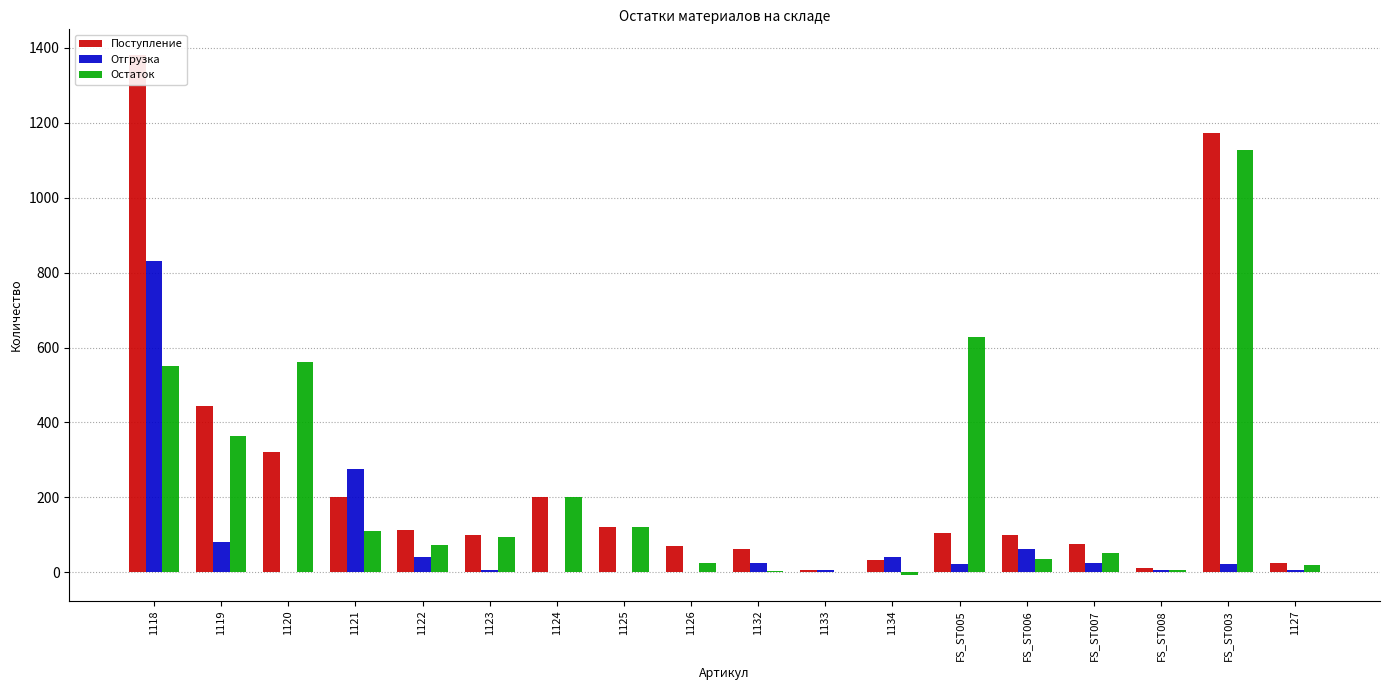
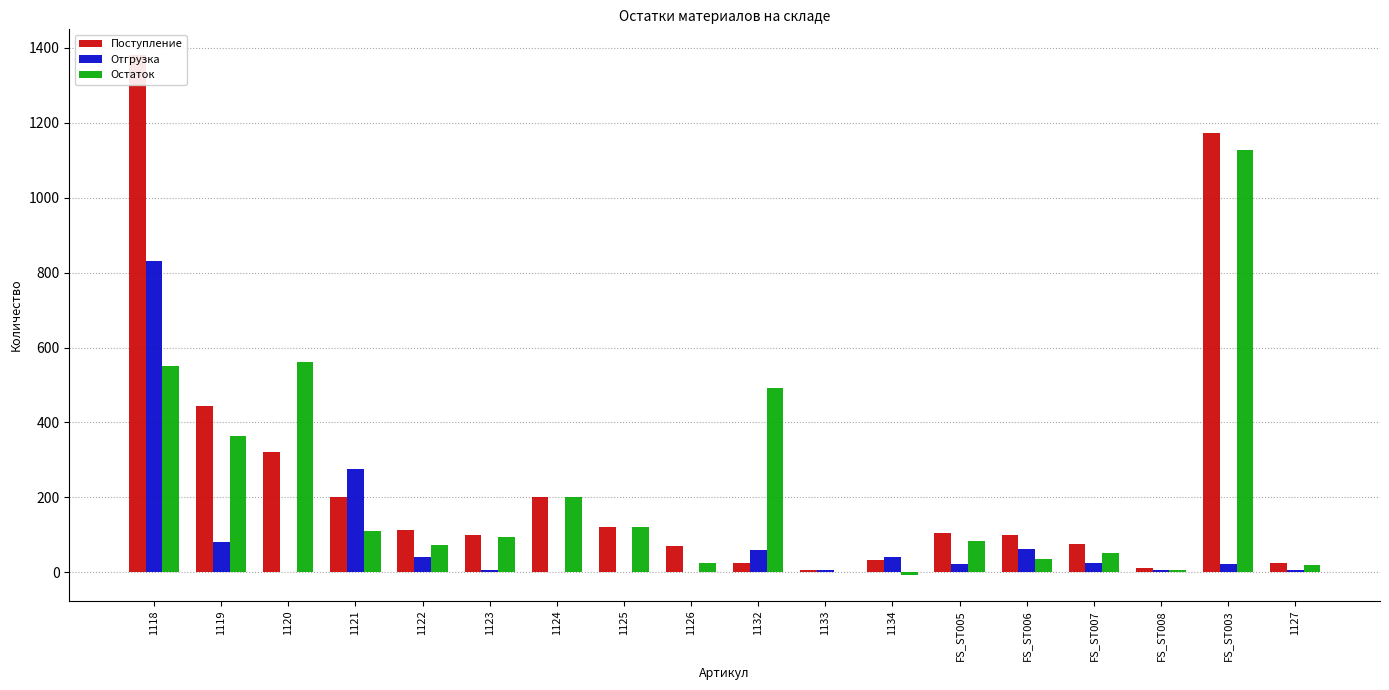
Поступление, 1132: 60 -> 30
Отгрузка, 1132: 30 -> 60
Остаток, 1132: 0 -> 490
Остаток, FS_ST005: 630 -> 80
